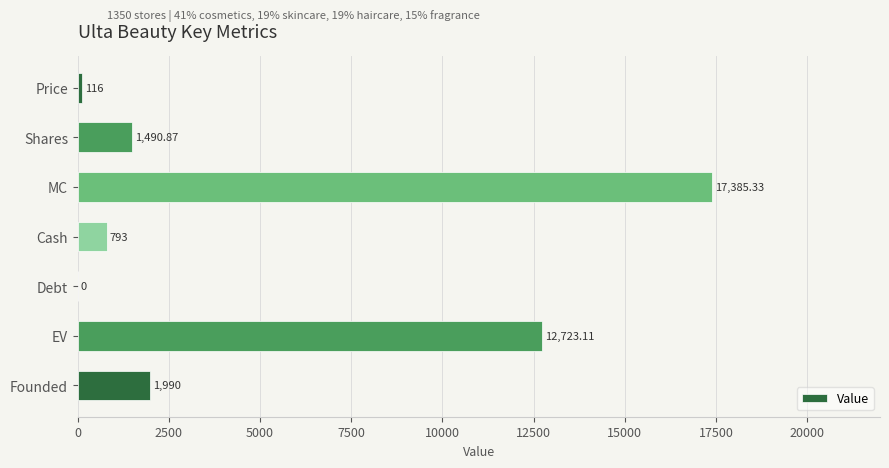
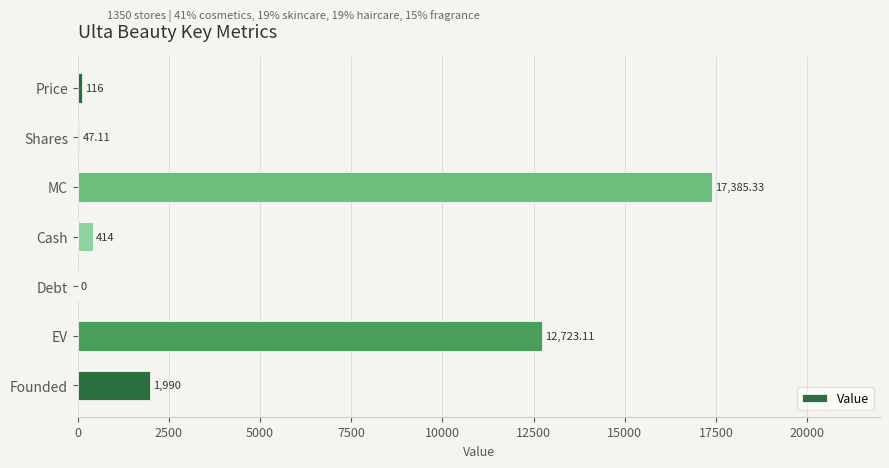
Shares: 1,490.87 -> 47.11
Cash: 793 -> 414
